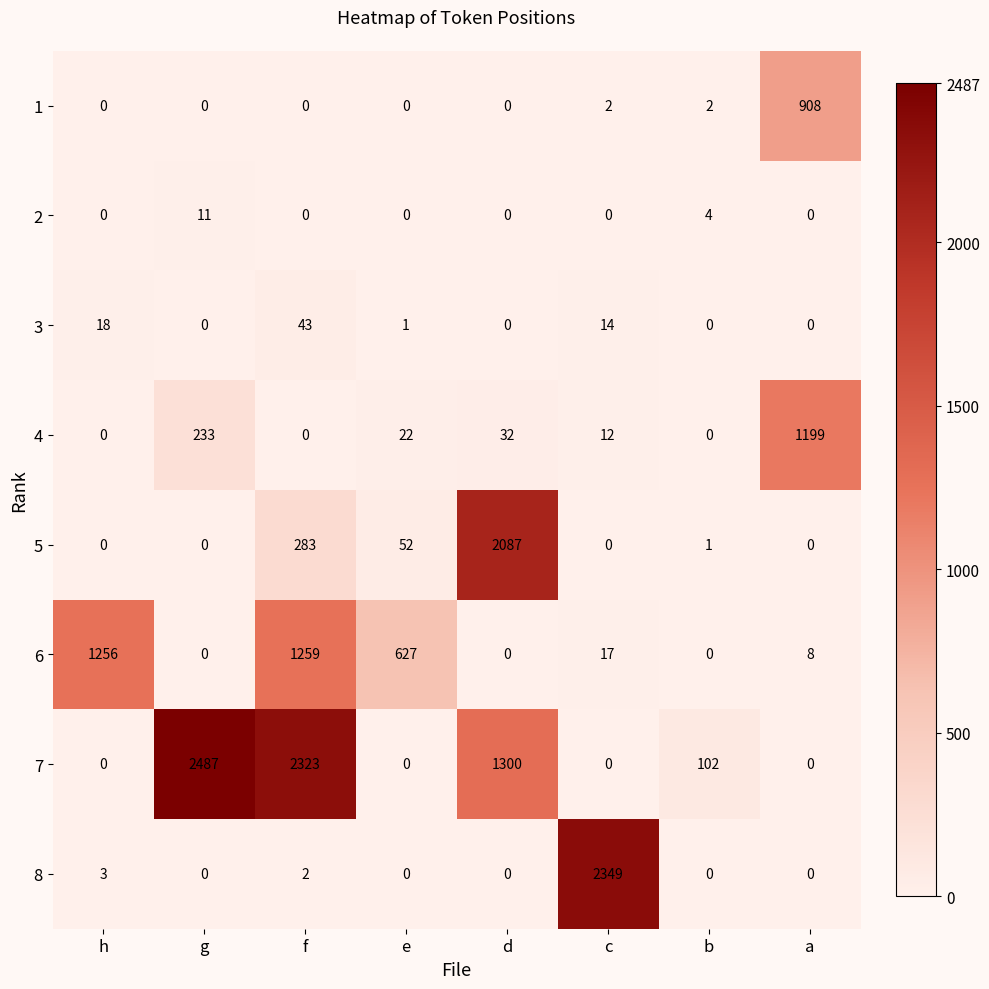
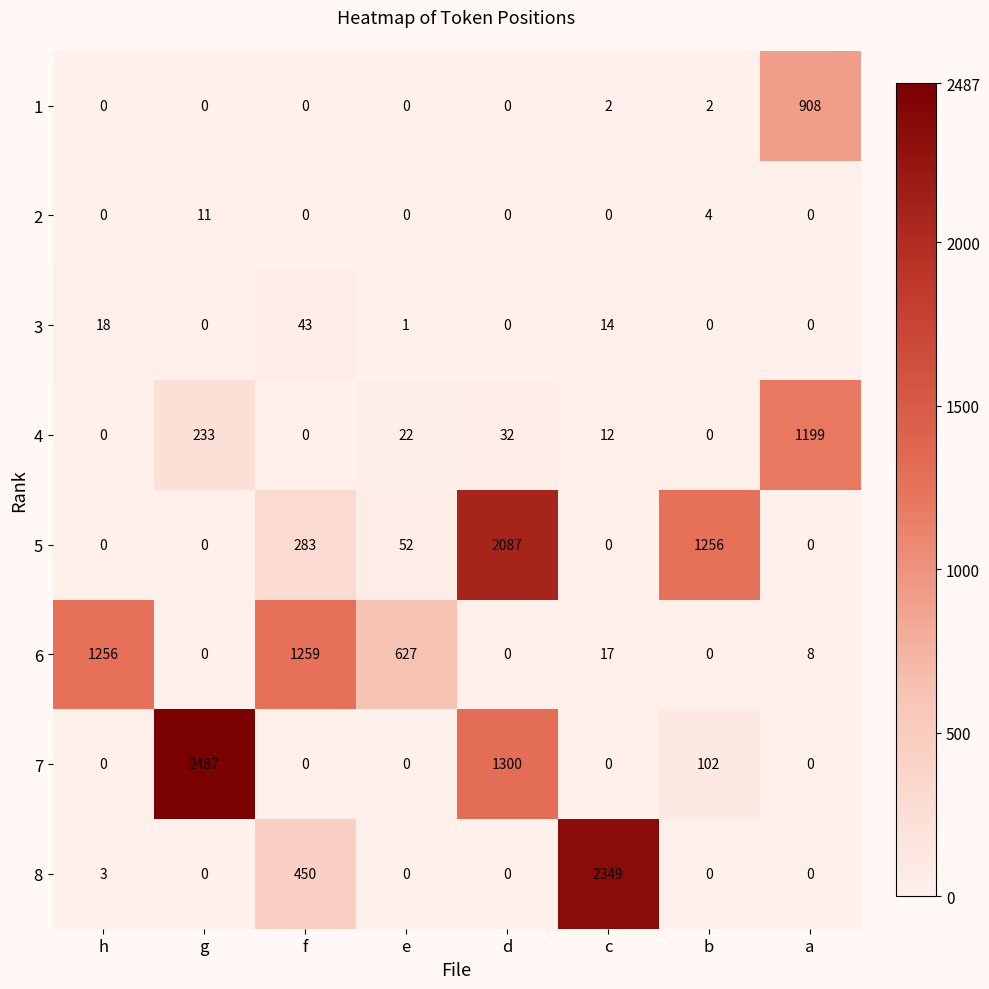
5, b: 1 -> 1256
7, f: 2323 -> 0
8, f: 2 -> 450
